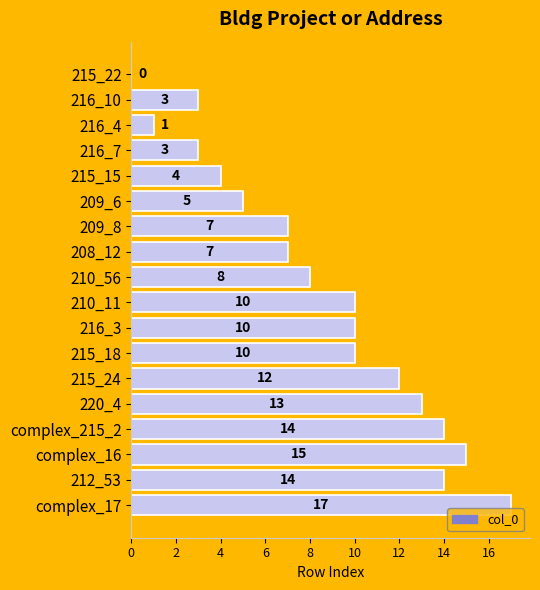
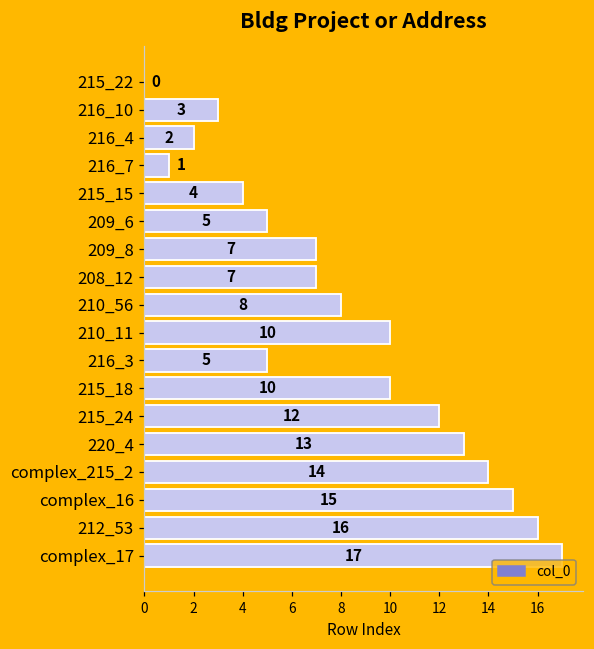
216_4: 1 -> 2
216_7: 3 -> 1
216_3: 10 -> 5
212_53: 14 -> 16
